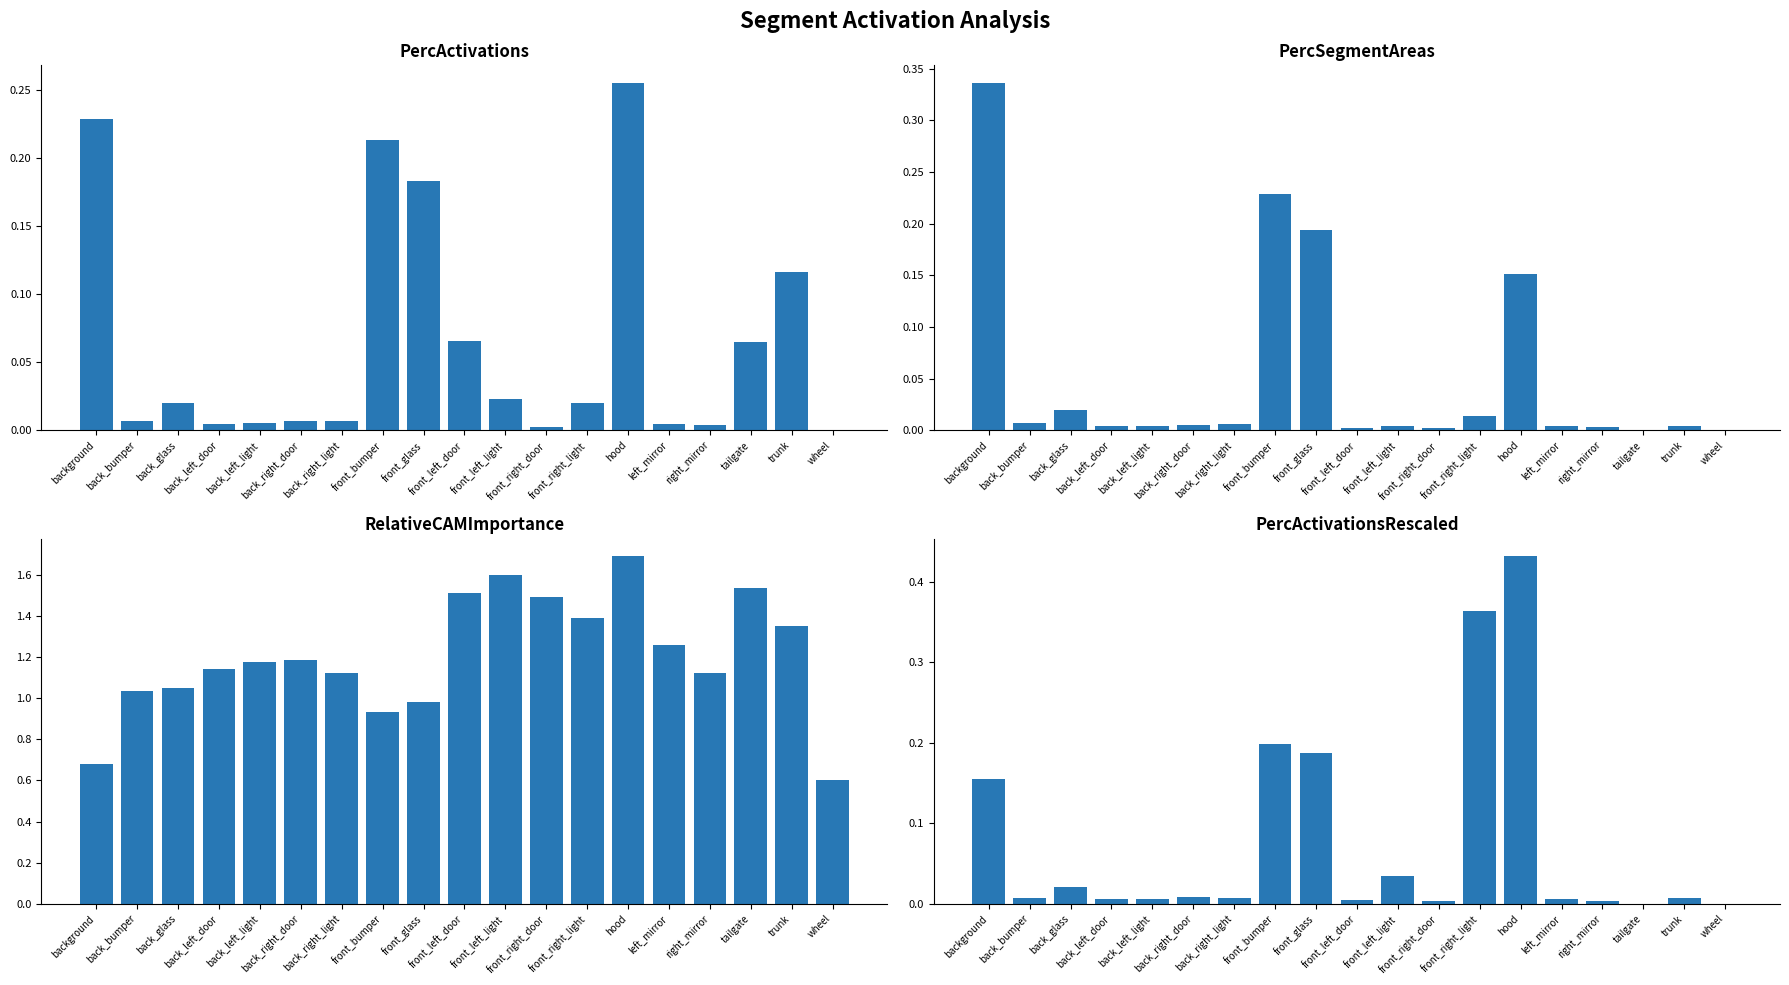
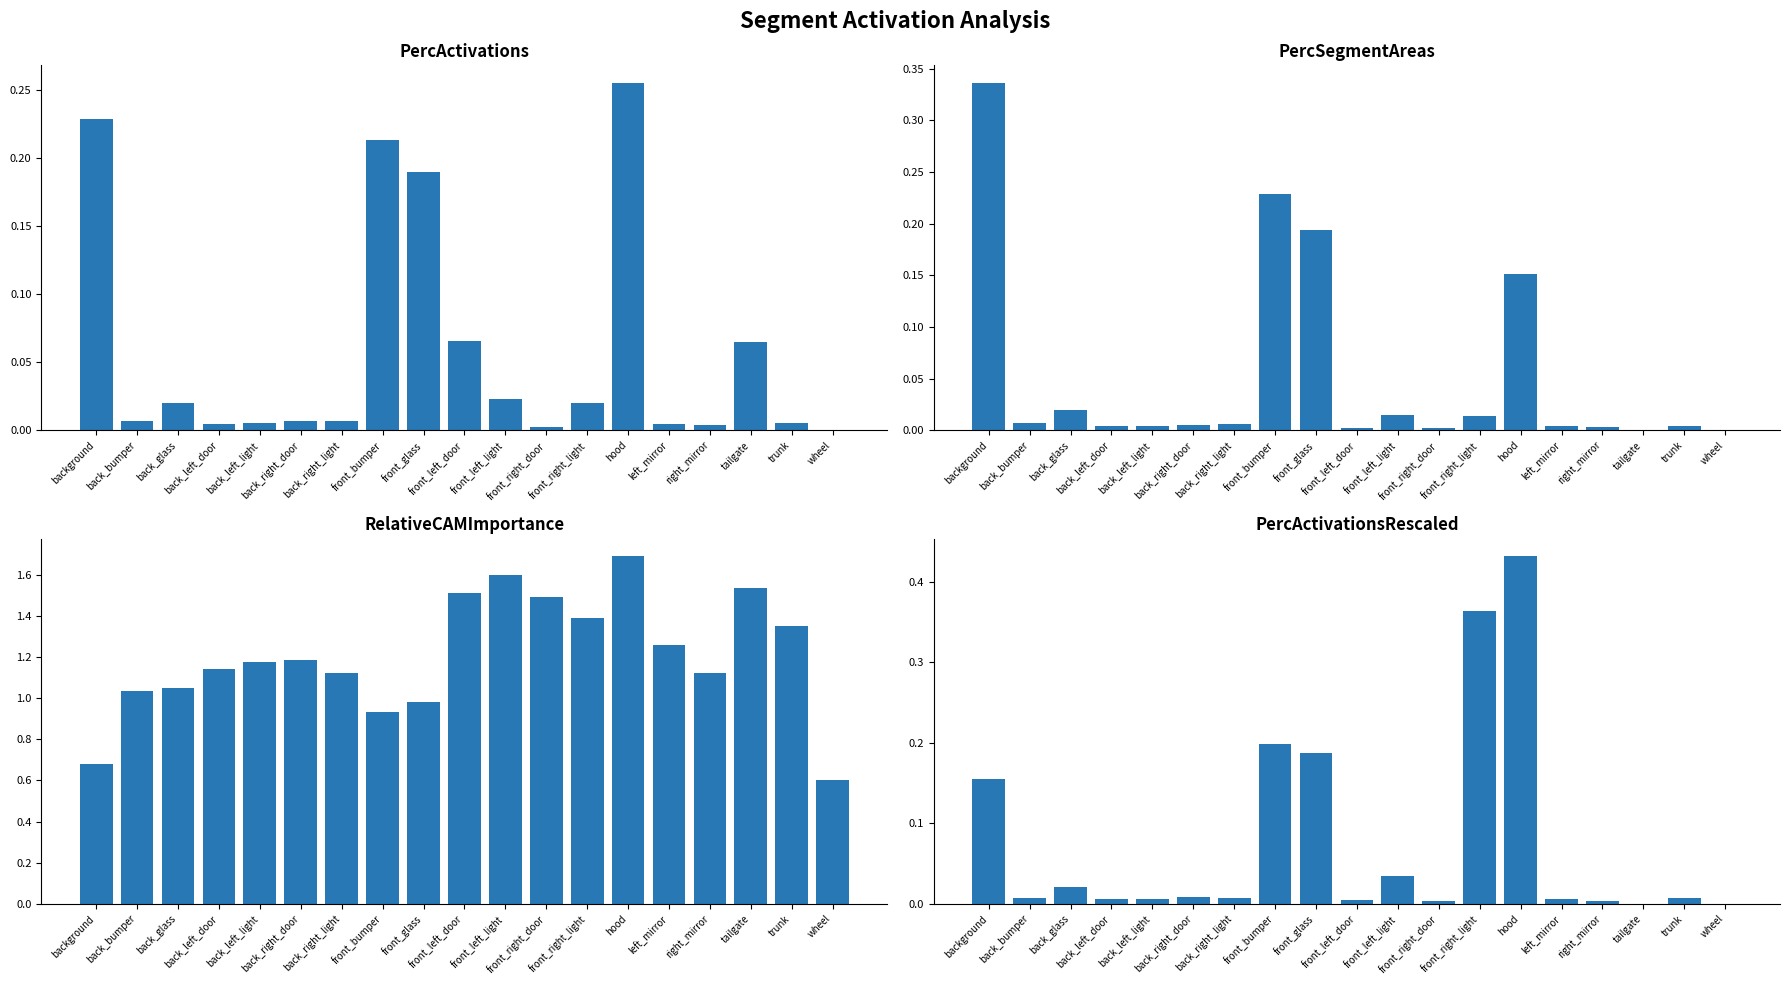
PercActivations, front_glass: 0.184 -> 0.190
PercActivations, trunk: 0.117 -> 0.005
PercSegmentAreas, front_left_light: 0.004 -> 0.015
